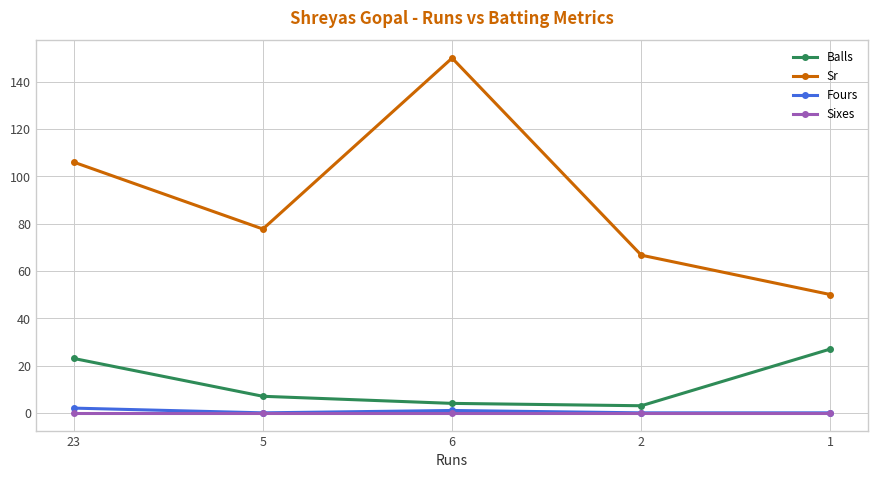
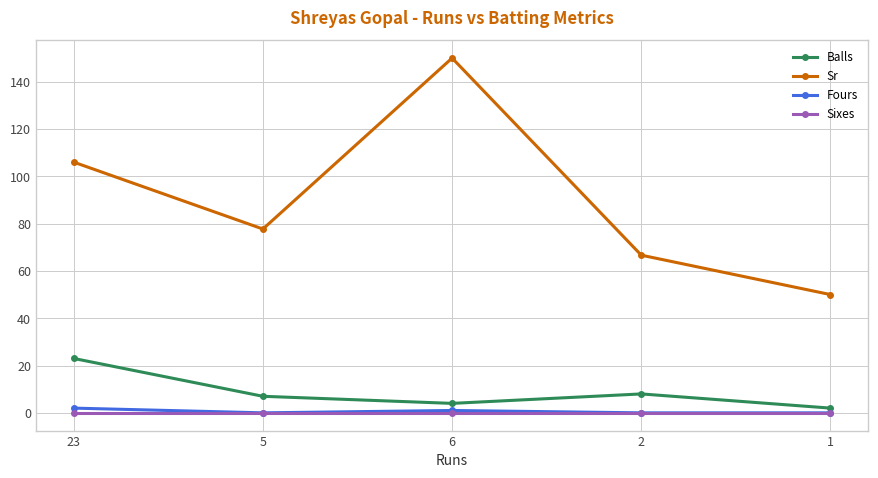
Balls, 2: 3 -> 8
Balls, 1: 27 -> 2
